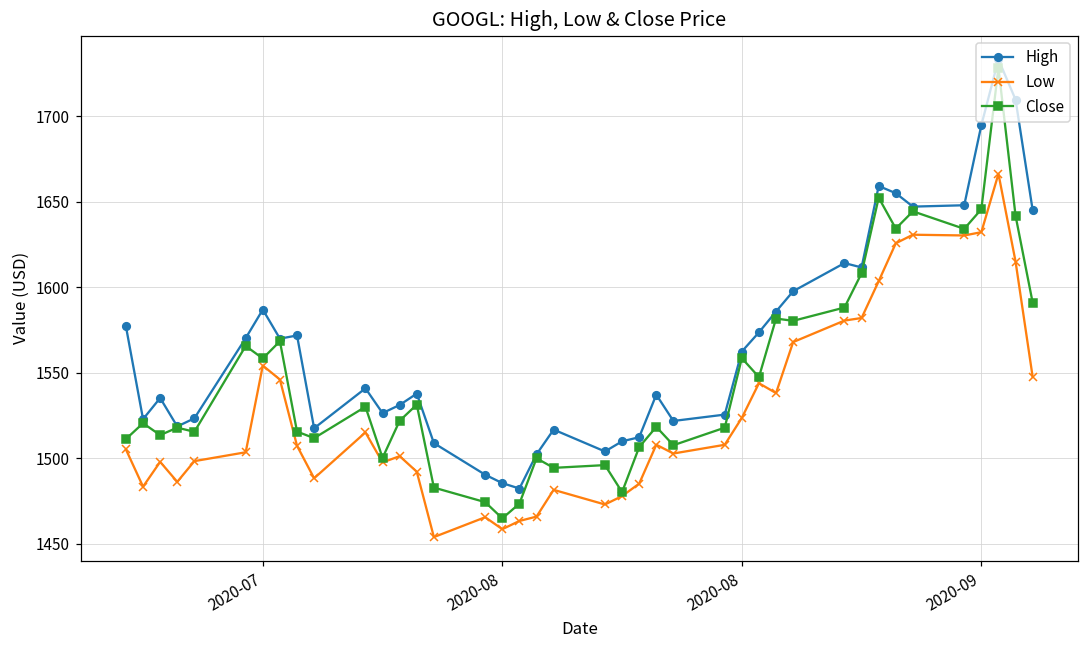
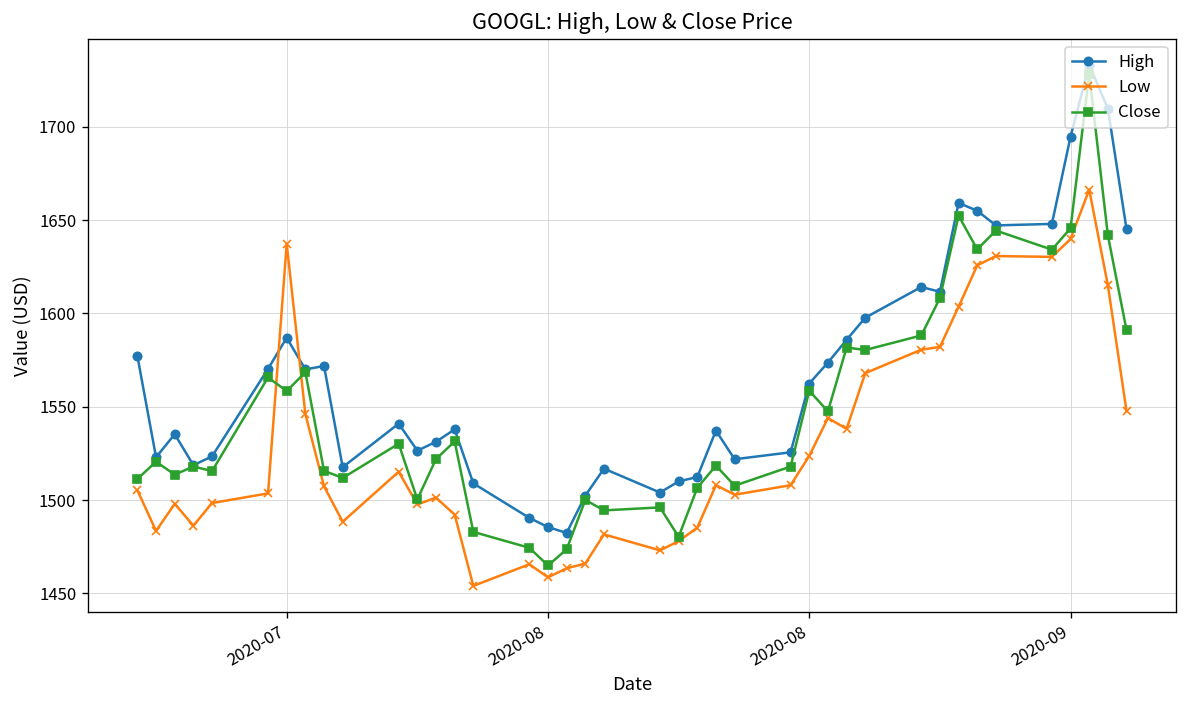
Low, 2020-07: 1554 -> 1637
Low, 2020-09: 1632 -> 1640
